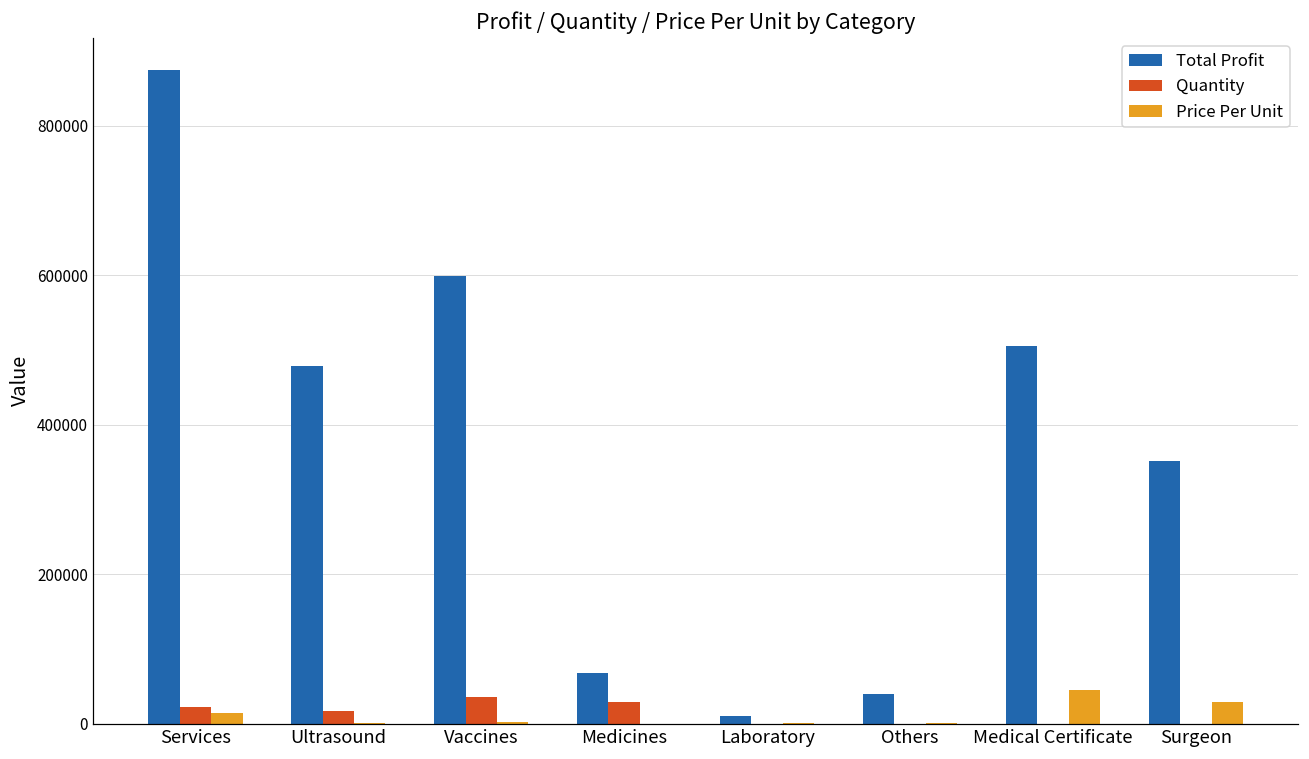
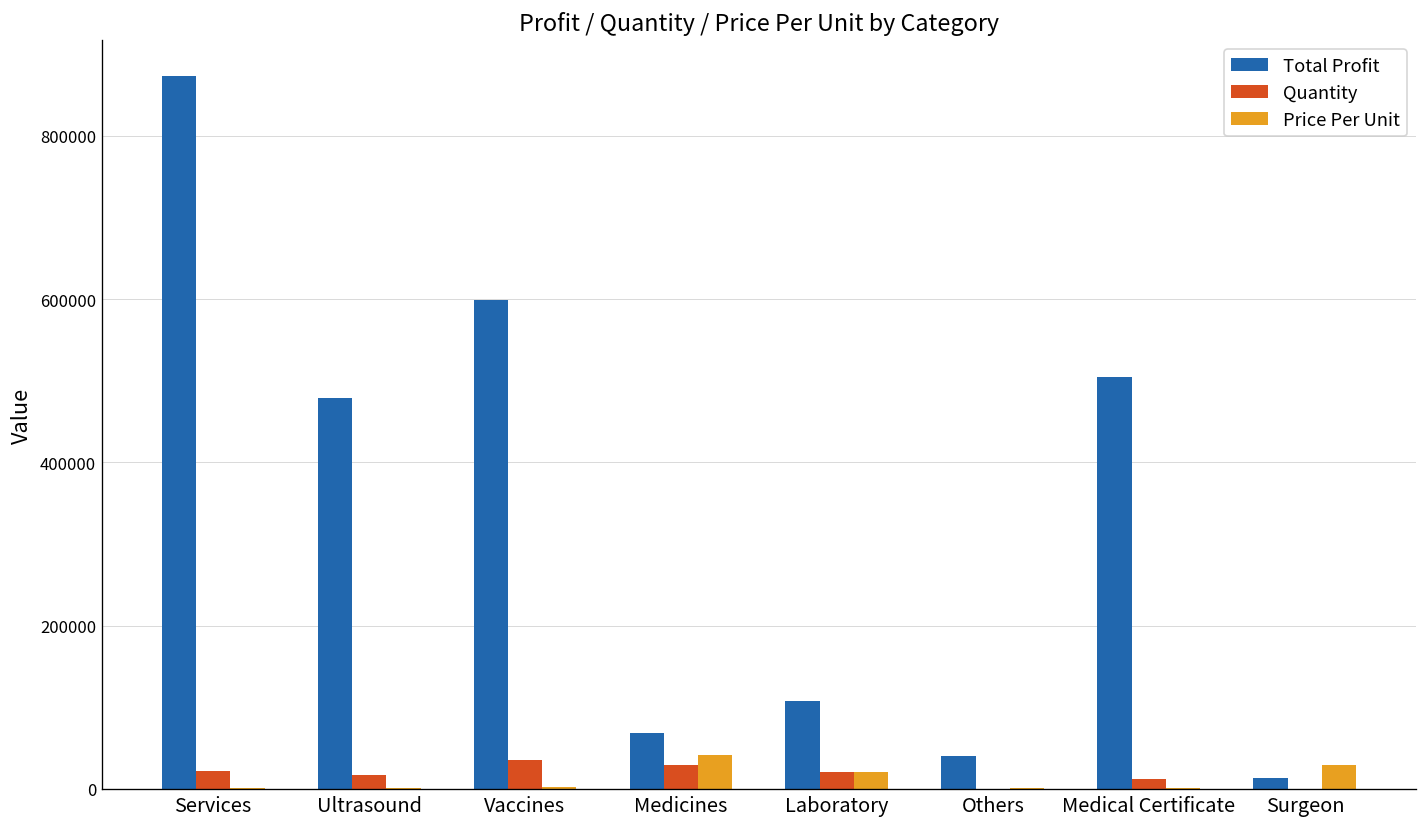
Price Per Unit, Services: 20000 -> 0
Price Per Unit, Medicines: 0 -> 40000
Total Profit, Laboratory: 10000 -> 110000
Quantity, Laboratory: 0 -> 20000
Price Per Unit, Laboratory: 0 -> 20000
Quantity, Medical Certificate: 0 -> 10000
Price Per Unit, Medical Certificate: 50000 -> 0
Total Profit, Surgeon: 350000 -> 10000
